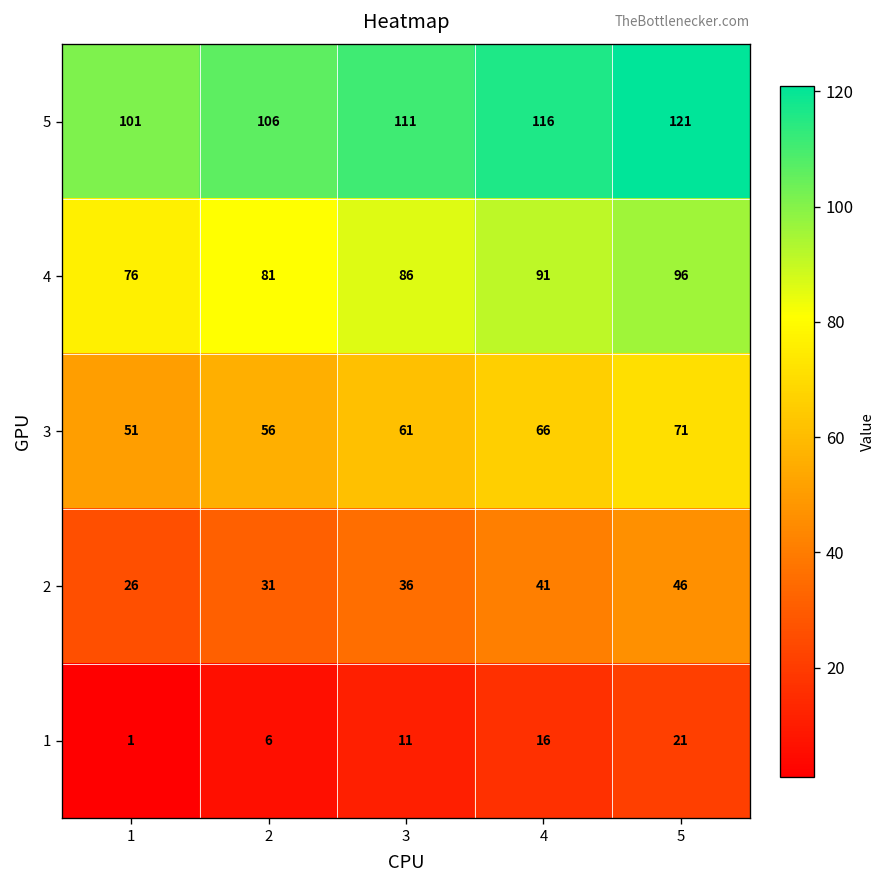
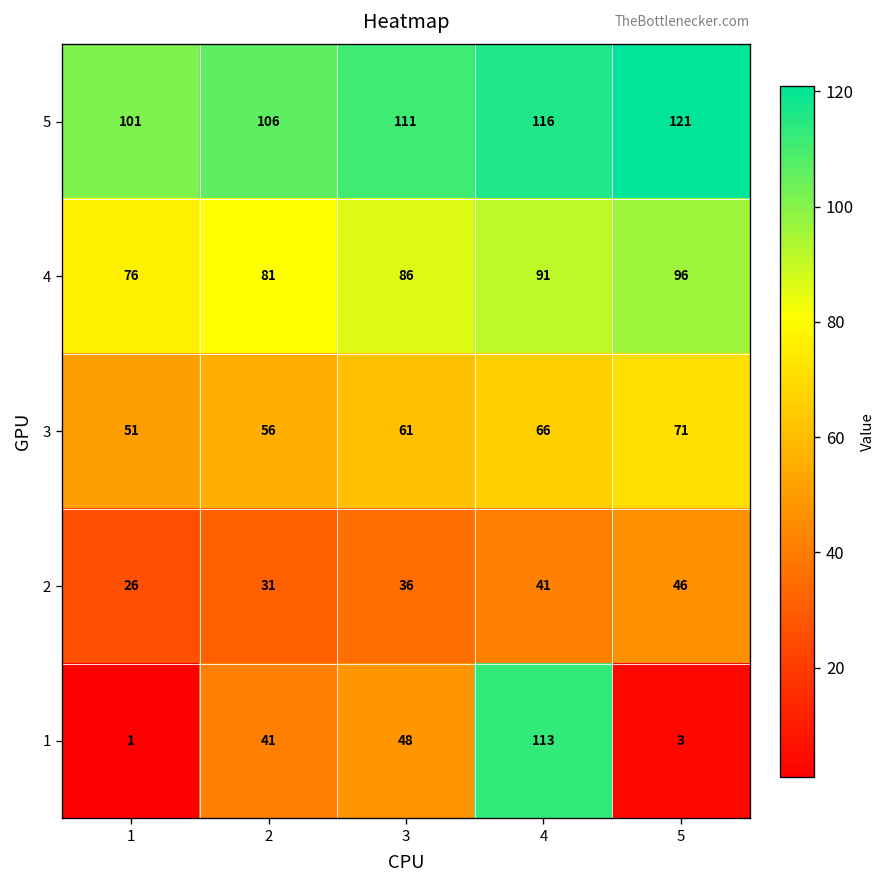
1, 2: 6 -> 41
1, 3: 11 -> 48
1, 4: 16 -> 113
1, 5: 21 -> 3
